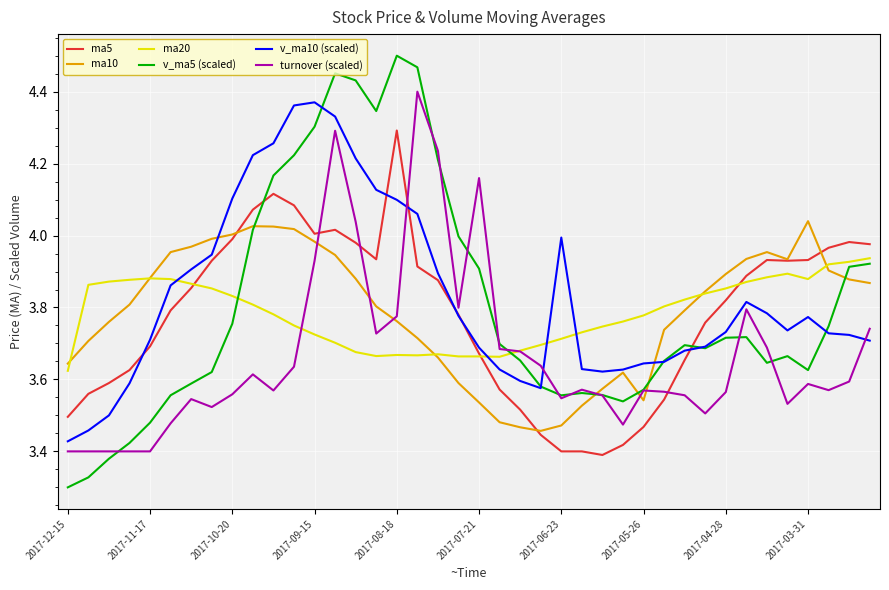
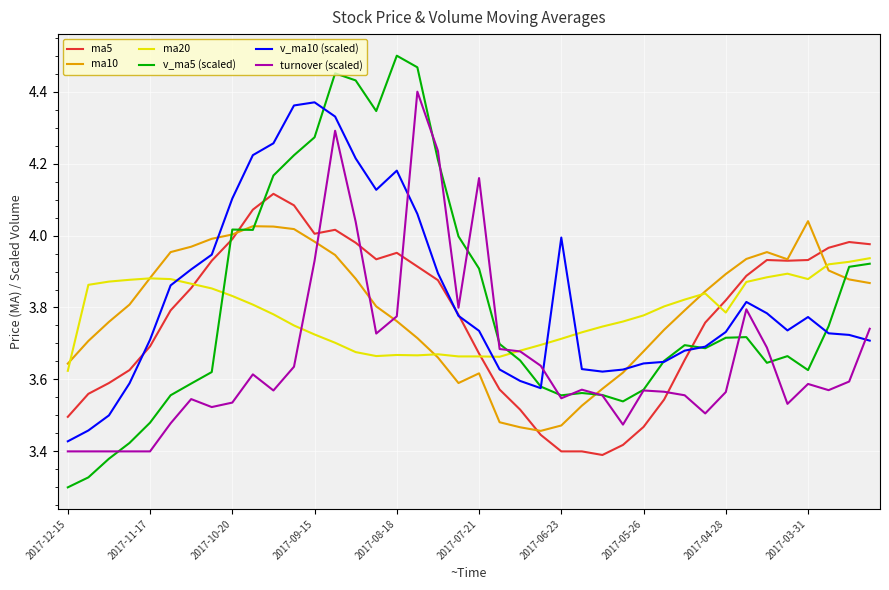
v_ma5 (scaled), 2017-10-20: 3.75 -> 4.02
turnover (scaled), 2017-10-20: 3.56 -> 3.54
v_ma5 (scaled), 2017-09-15: 4.30 -> 4.27
ma5, 2017-08-18: 4.29 -> 3.95
v_ma10 (scaled), 2017-08-18: 4.10 -> 4.18
ma10, 2017-07-21: 3.54 -> 3.62
v_ma10 (scaled), 2017-07-21: 3.69 -> 3.74
ma10, 2017-05-26: 3.54 -> 3.68
ma20, 2017-04-28: 3.85 -> 3.79
